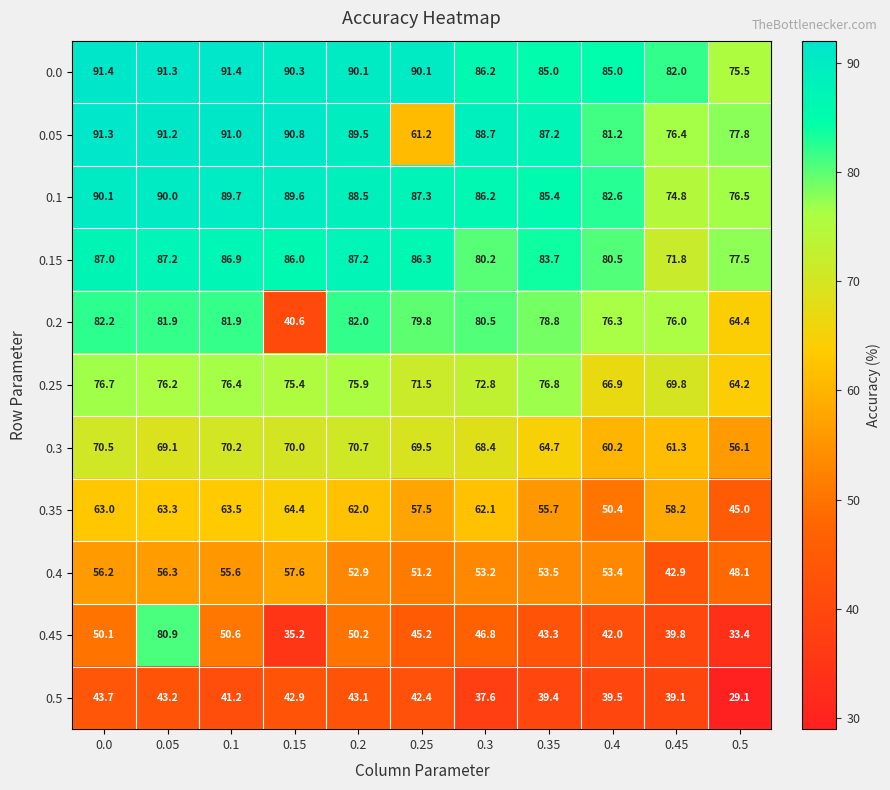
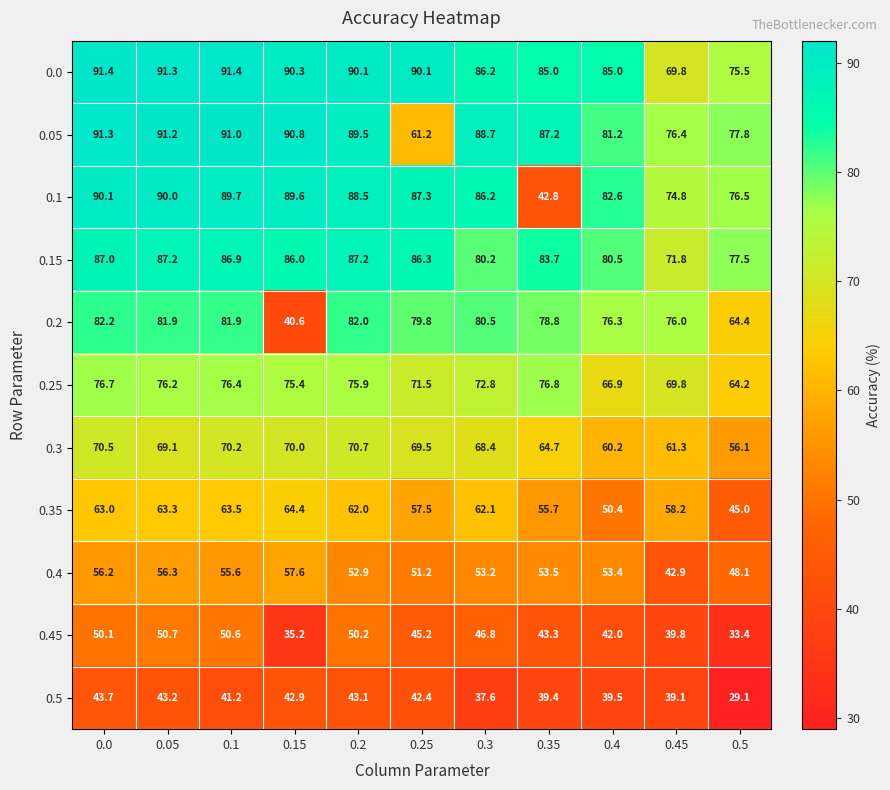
0.0, 0.45: 82.0 -> 69.8
0.1, 0.35: 85.4 -> 42.8
0.45, 0.05: 80.9 -> 50.7
